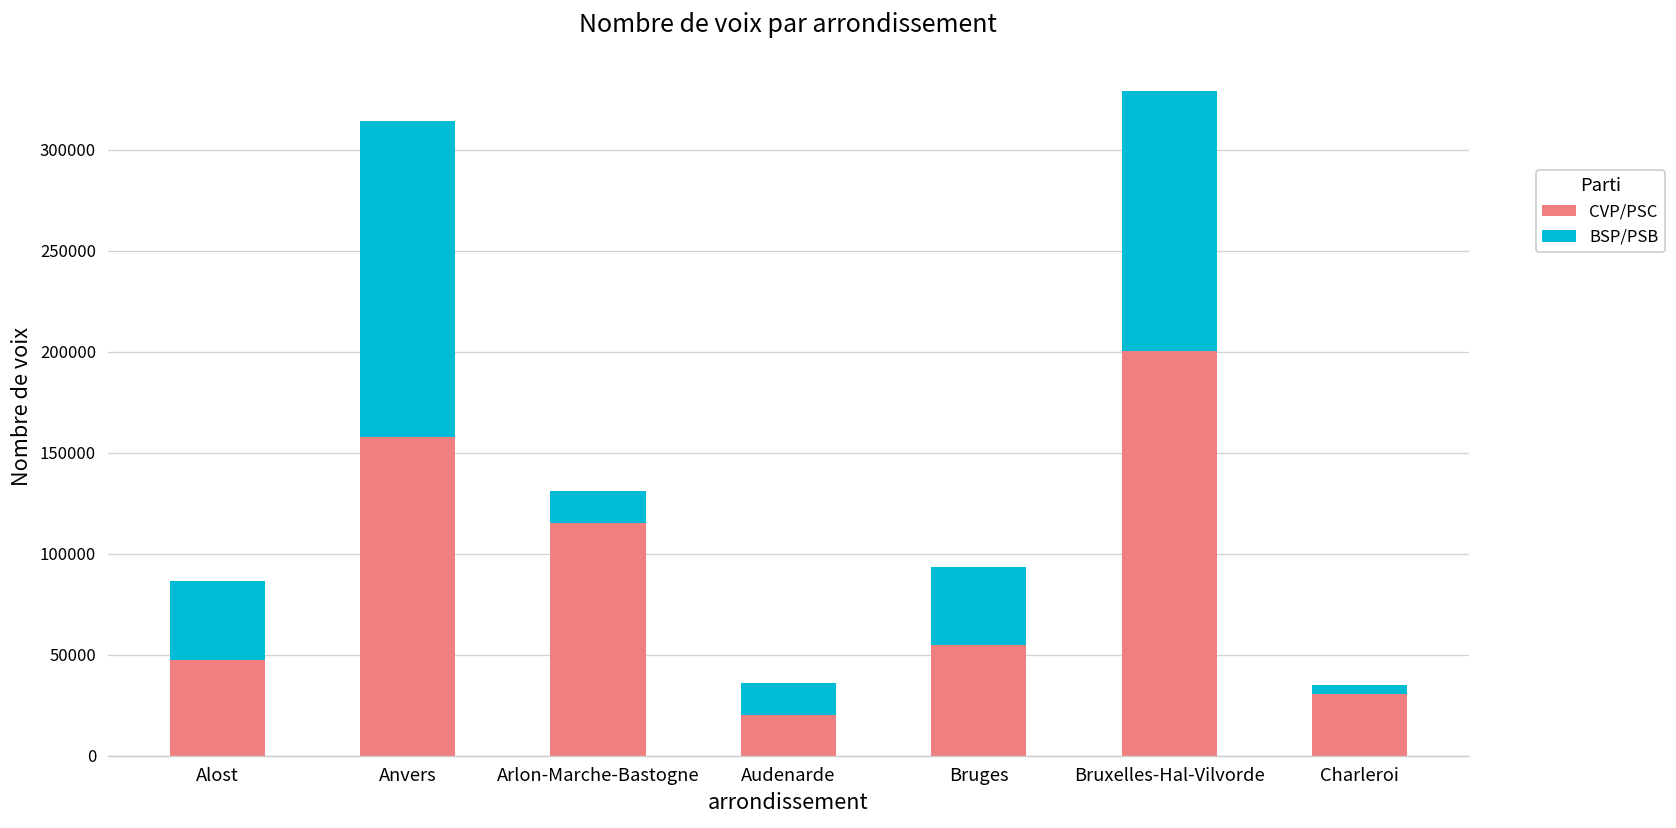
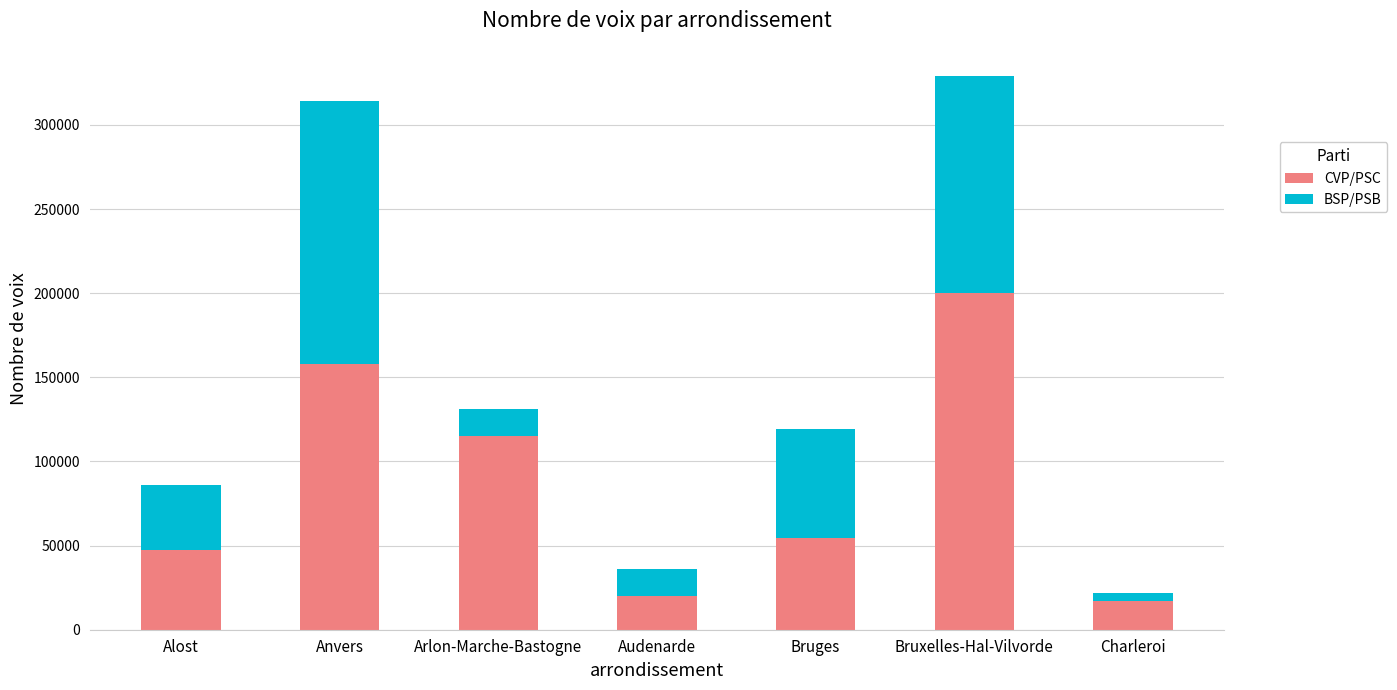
BSP/PSB, Bruges: 39000 -> 65000
CVP/PSC, Charleroi: 30000 -> 17000
